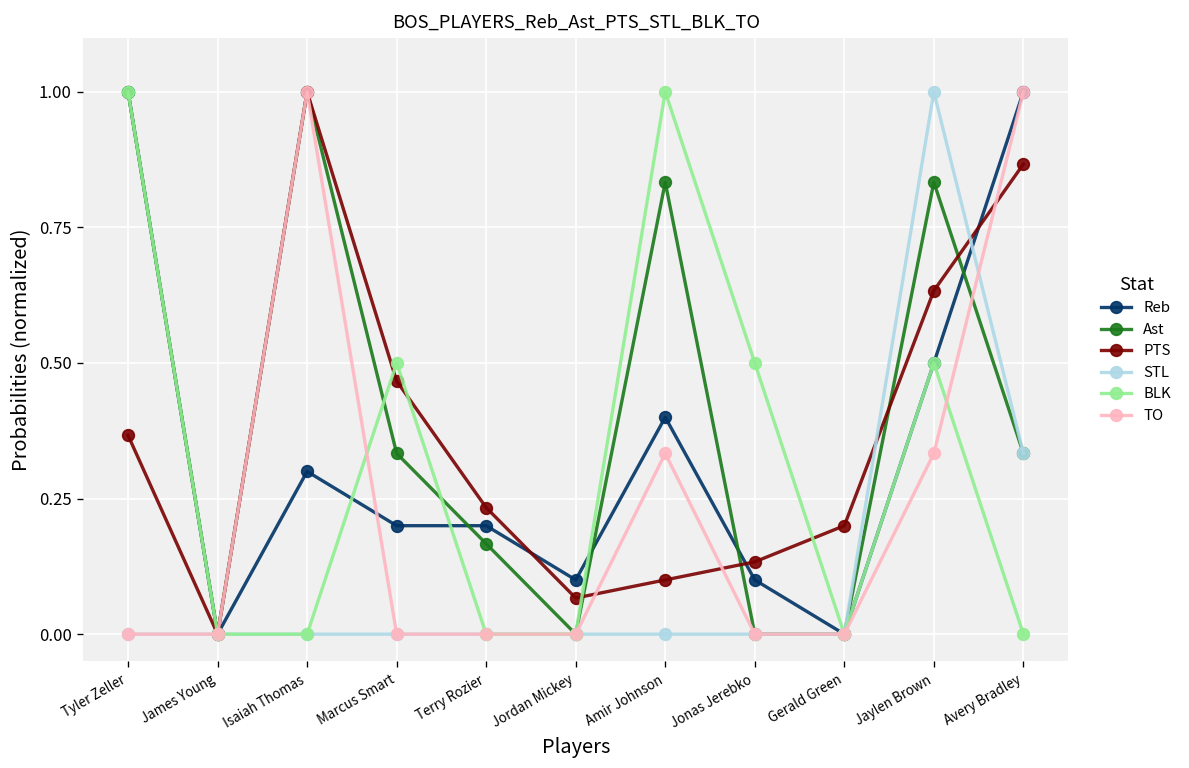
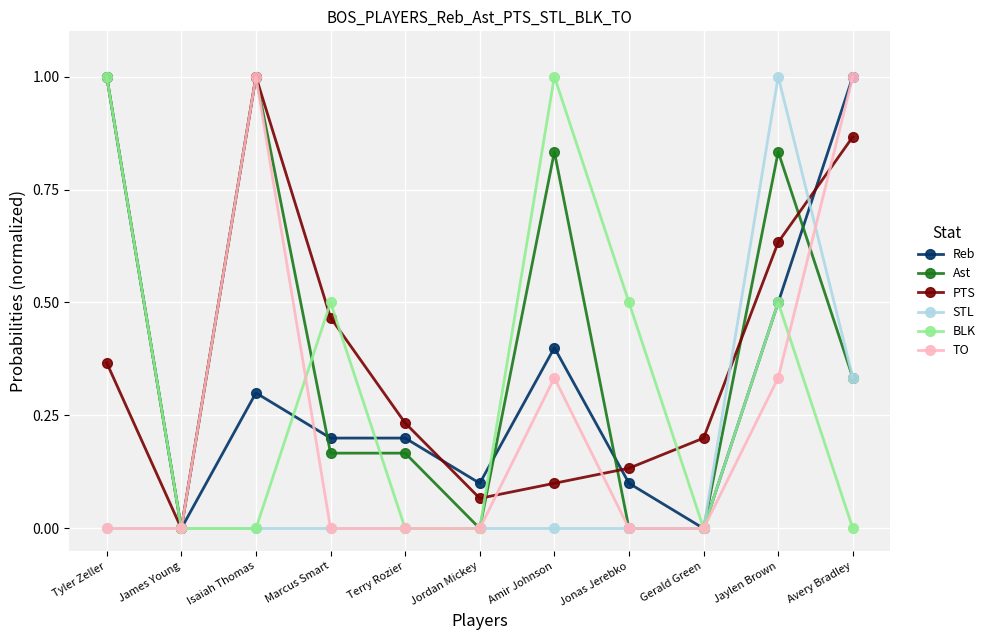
Ast, Marcus Smart: 0.33 -> 0.17
